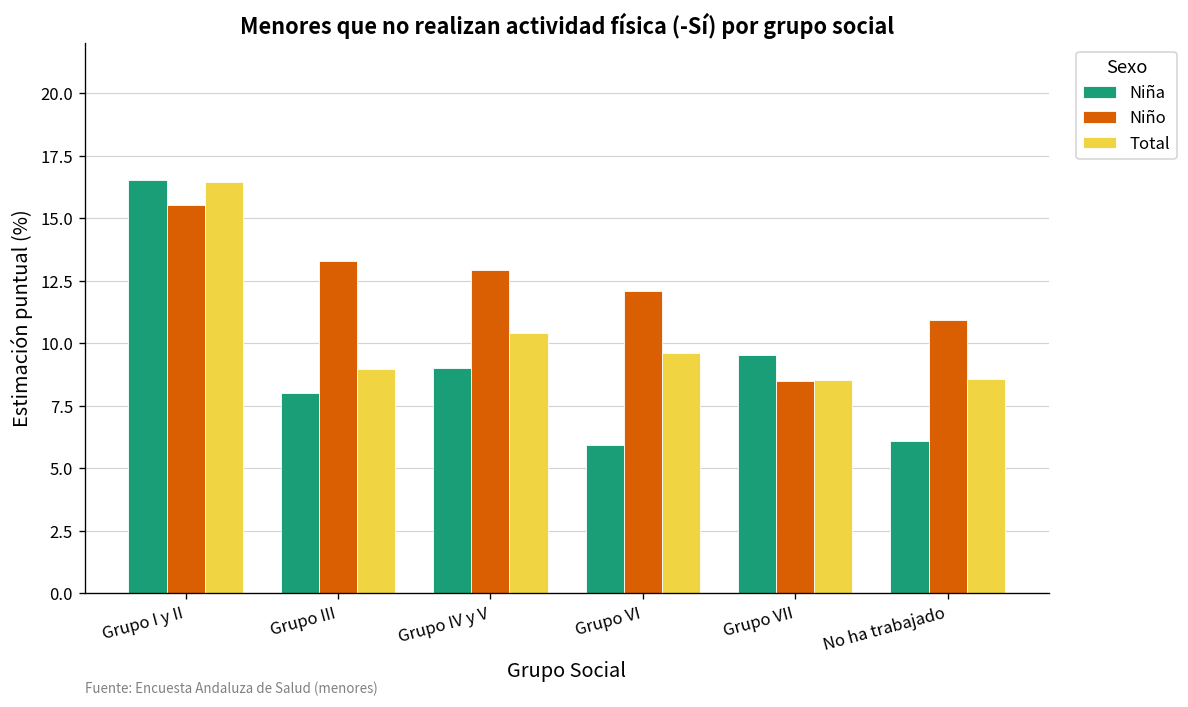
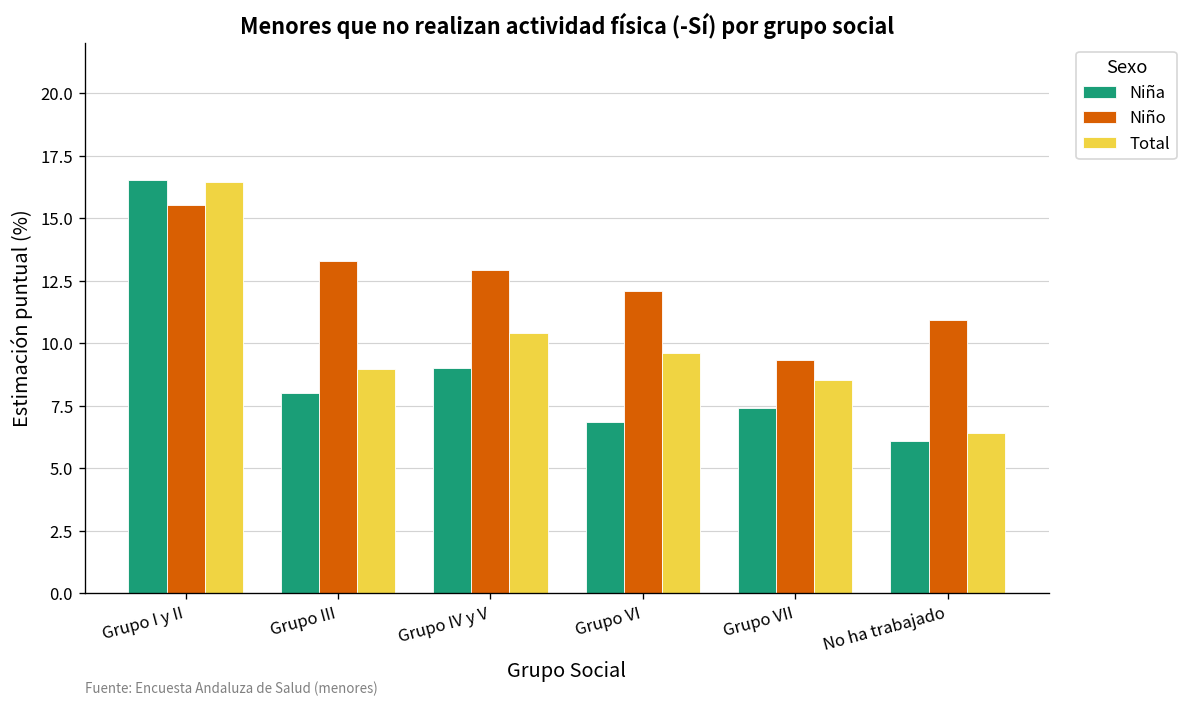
Niña, Grupo VI: 5.9 -> 6.8
Niña, Grupo VII: 9.5 -> 7.4
Niño, Grupo VII: 8.5 -> 9.3
Total, No ha trabajado: 8.6 -> 6.4
